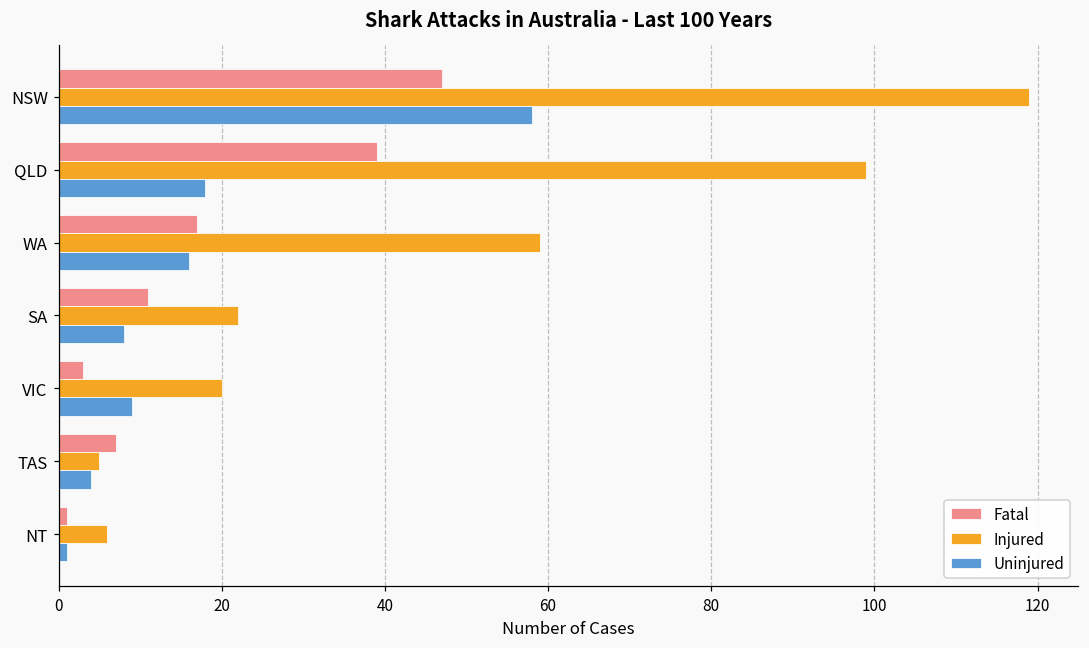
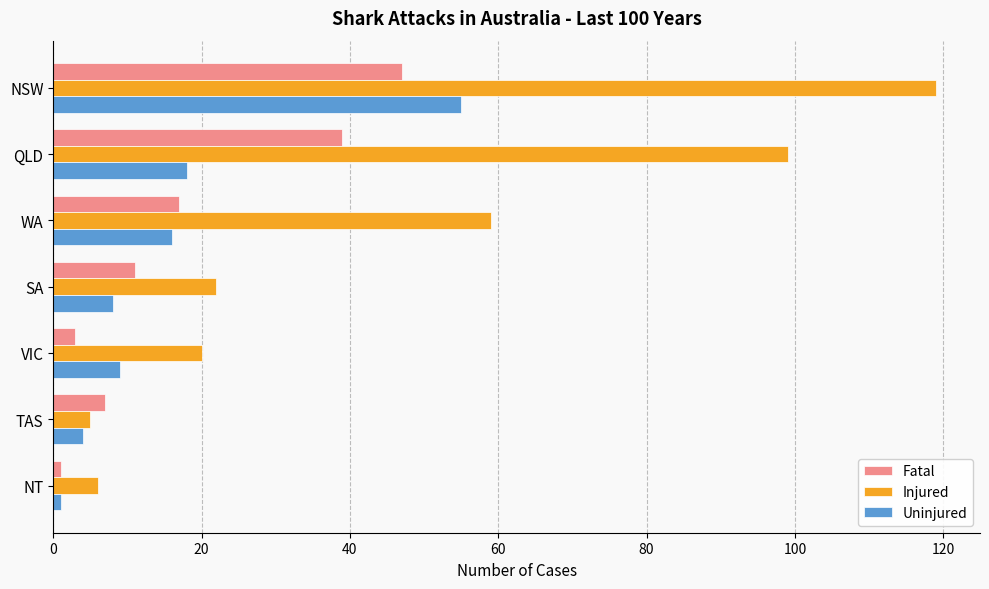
Uninjured, NSW: 58 -> 55
